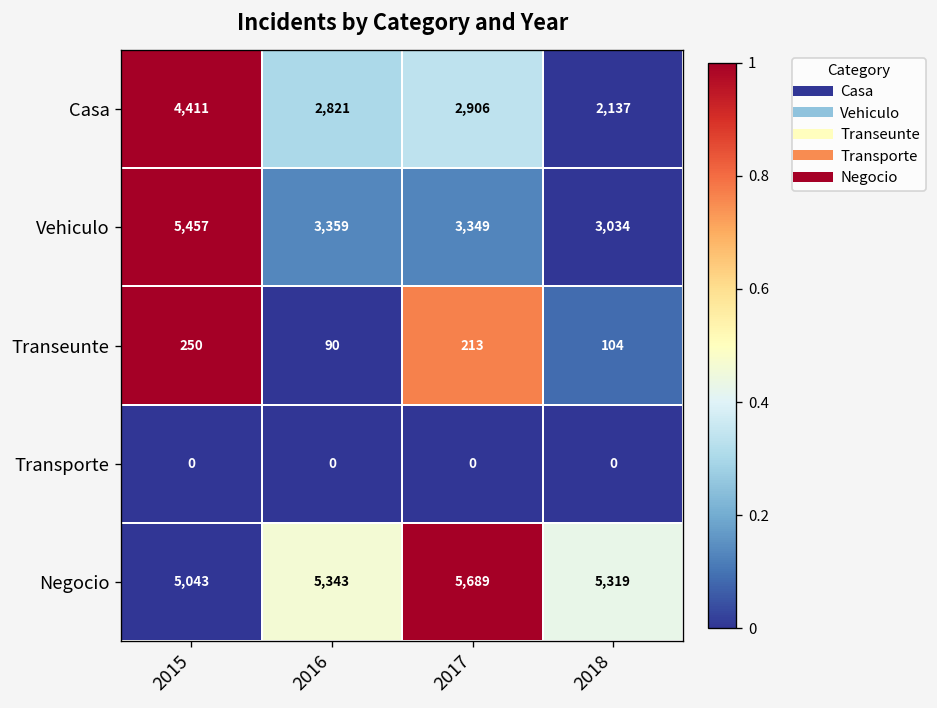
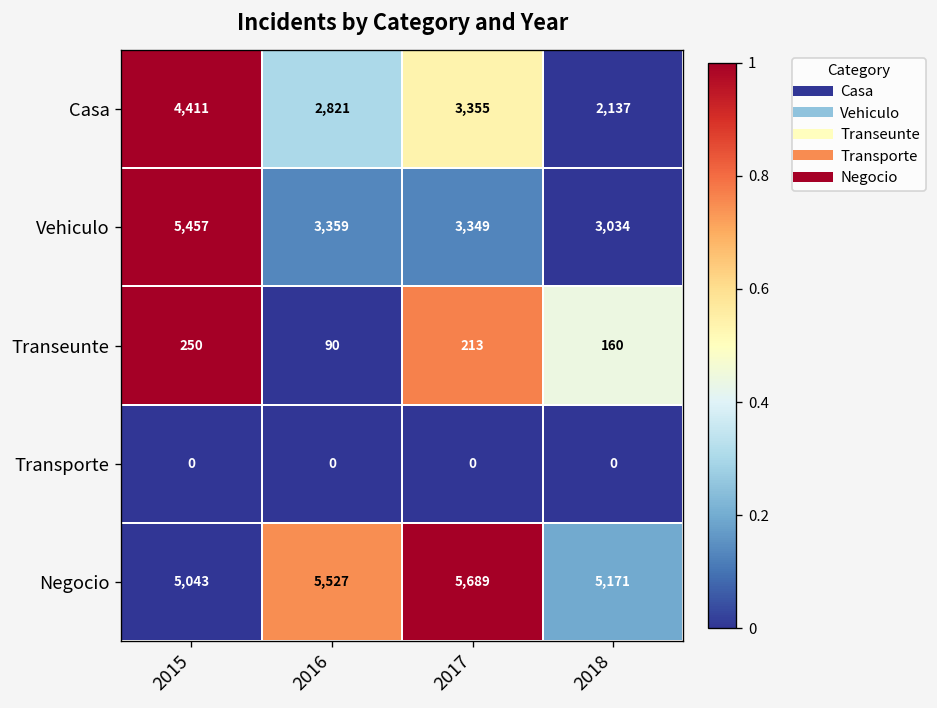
Casa, 2017: 2,906 -> 3,355
Transeunte, 2018: 104 -> 160
Negocio, 2016: 5,343 -> 5,527
Negocio, 2018: 5,319 -> 5,171
